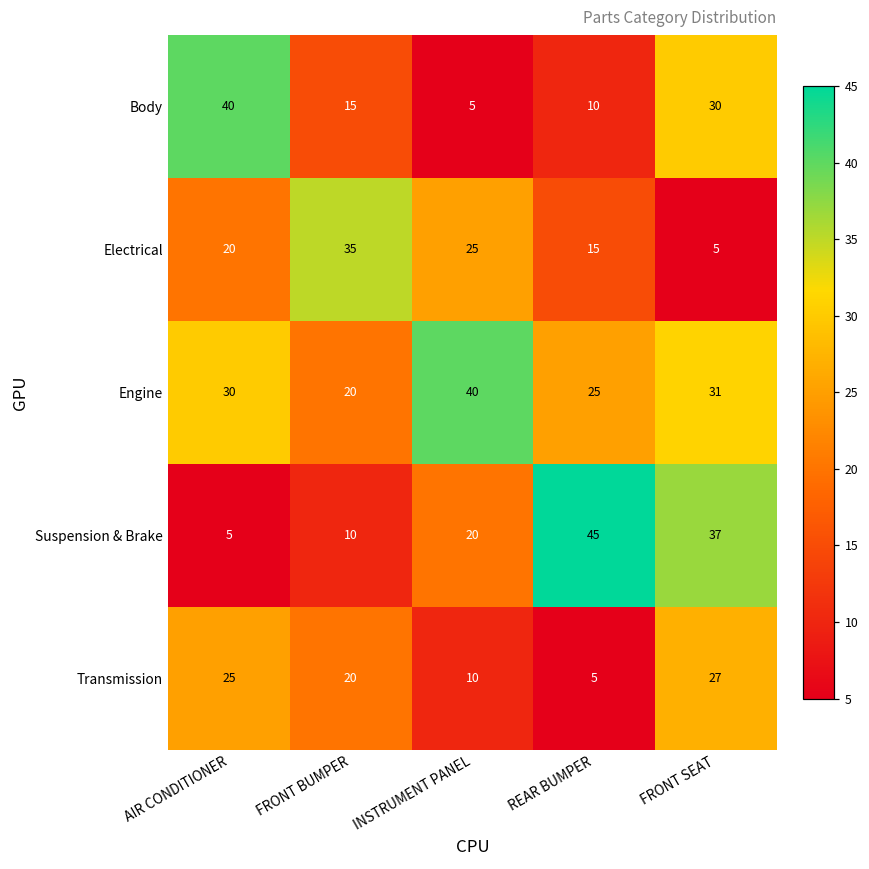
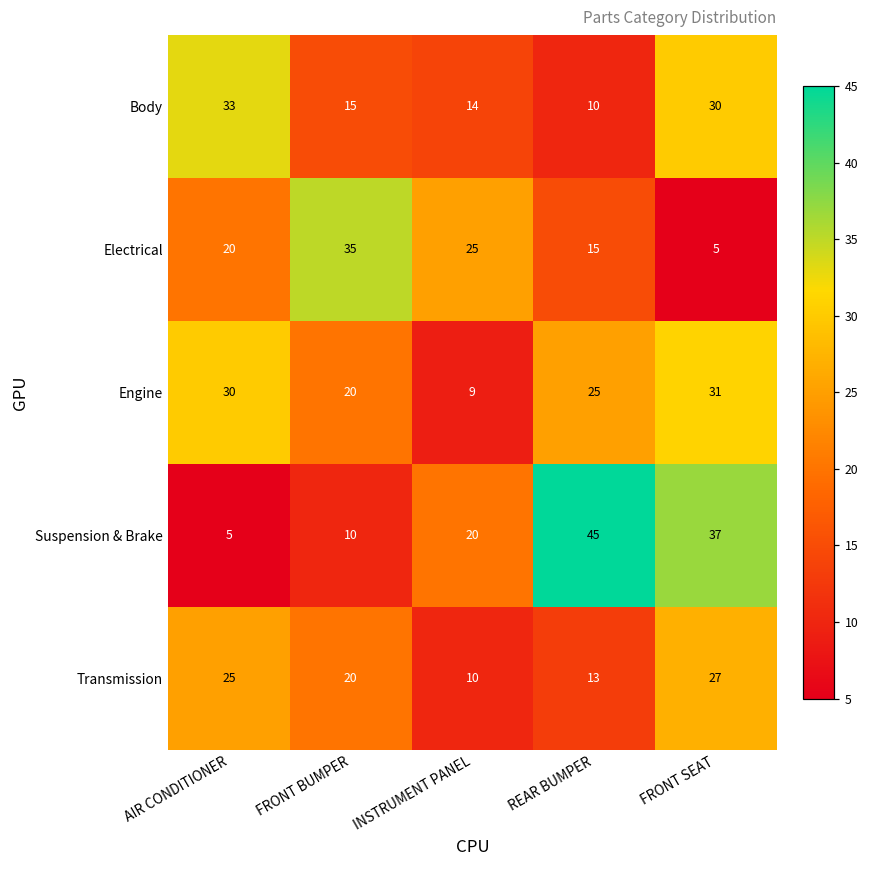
Body, AIR CONDITIONER: 40 -> 33
Body, INSTRUMENT PANEL: 5 -> 14
Engine, INSTRUMENT PANEL: 40 -> 9
Transmission, REAR BUMPER: 5 -> 13
